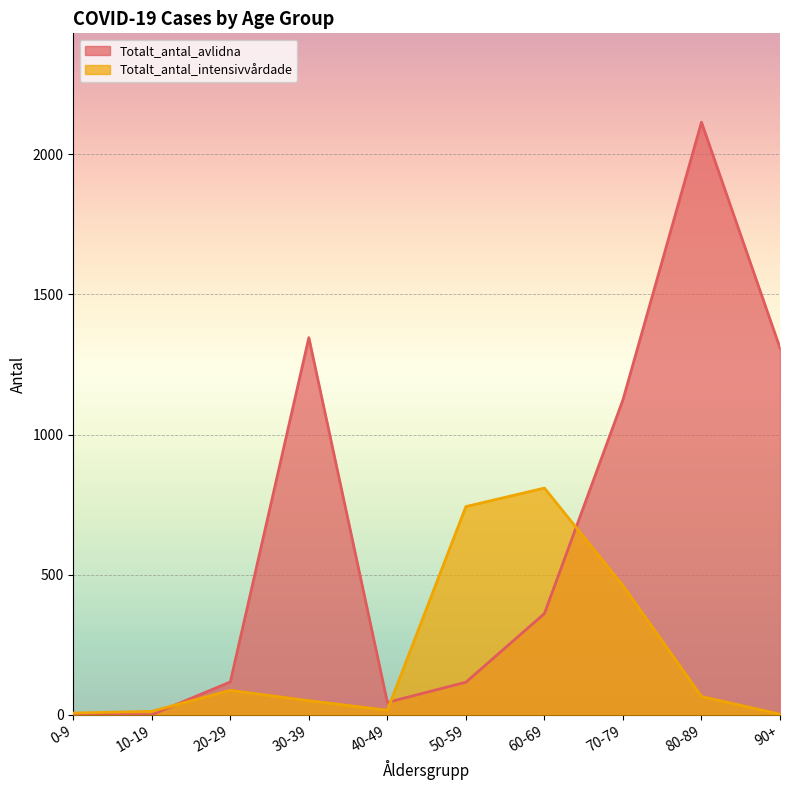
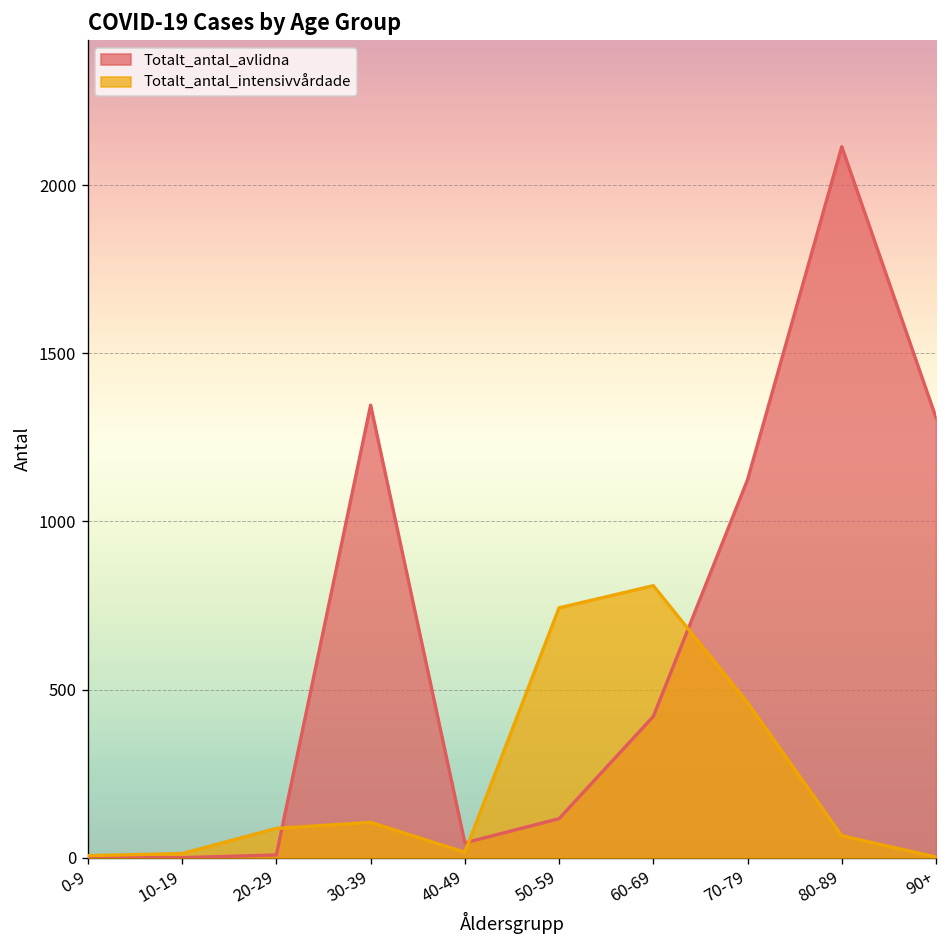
Totalt_antal_avlidna, 20-29: 120 -> 10
Totalt_antal_intensivvårdade, 30-39: 50 -> 110
Totalt_antal_avlidna, 60-69: 360 -> 420
